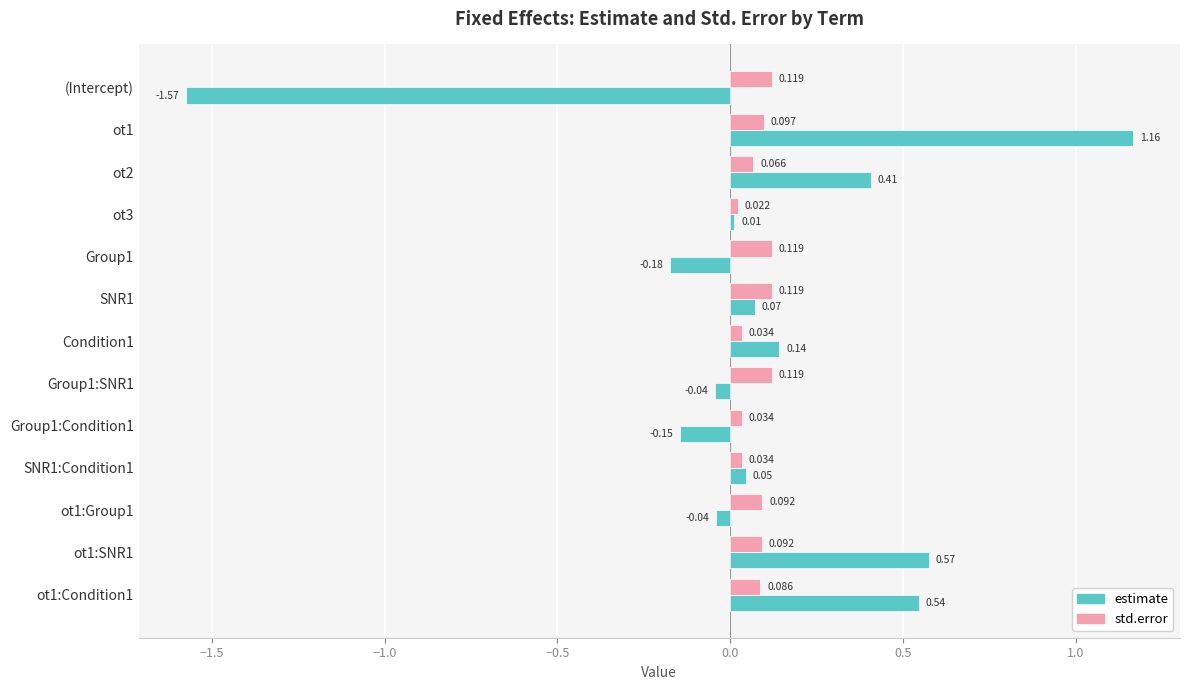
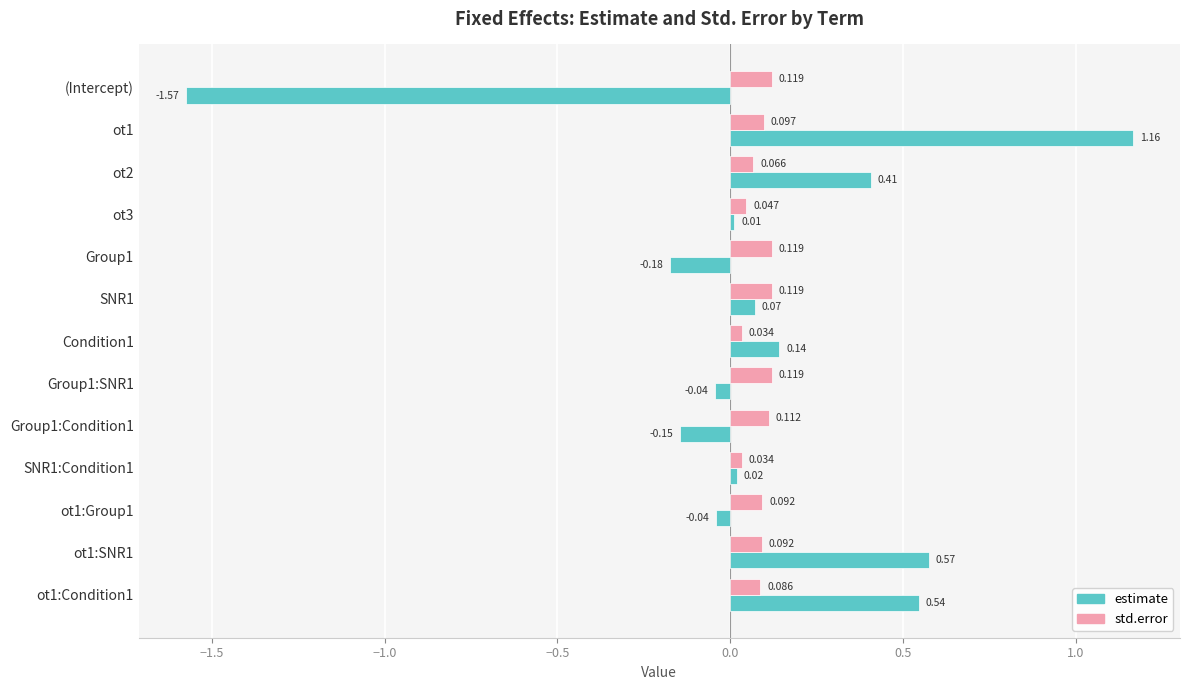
std.error, ot3: 0.022 -> 0.047
std.error, Group1:Condition1: 0.034 -> 0.112
estimate, SNR1:Condition1: 0.05 -> 0.02
